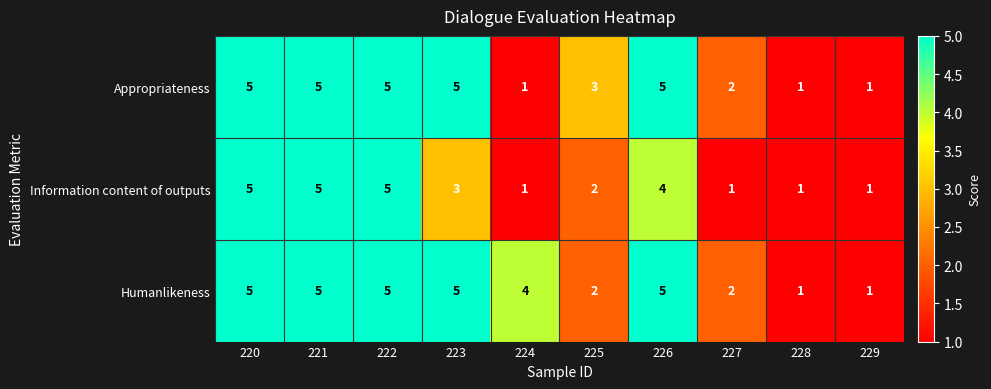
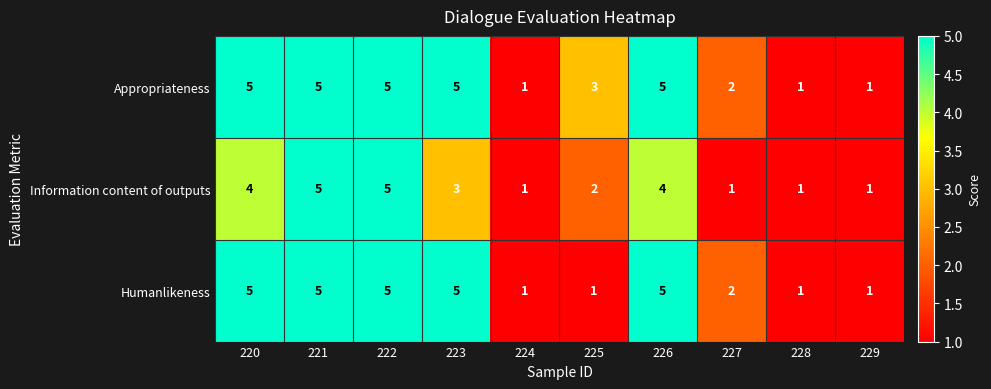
Information content of outputs, 220: 5 -> 4
Humanlikeness, 224: 4 -> 1
Humanlikeness, 225: 2 -> 1
